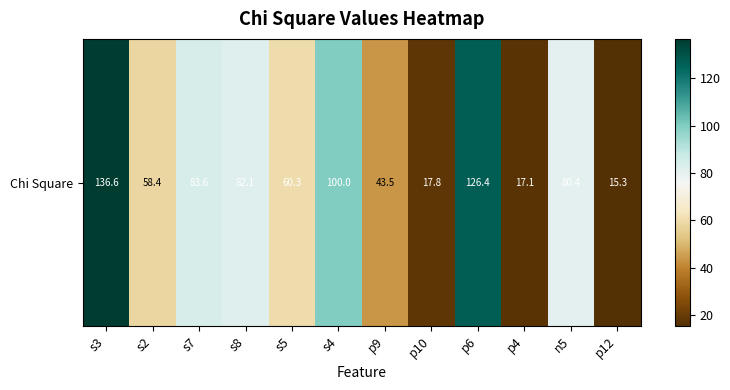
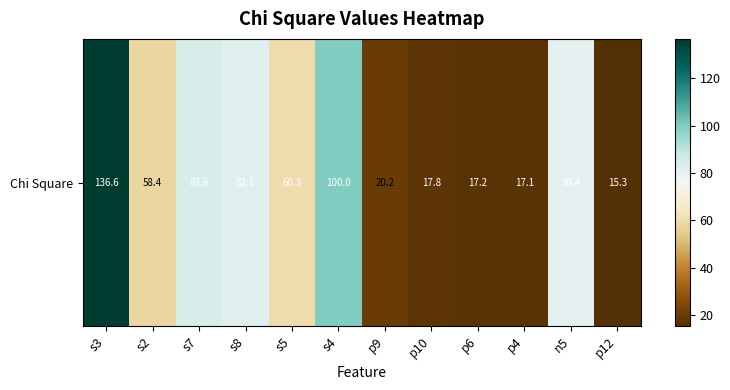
Chi Square, p9: 43.5 -> 20.2
Chi Square, p6: 126.4 -> 17.2
